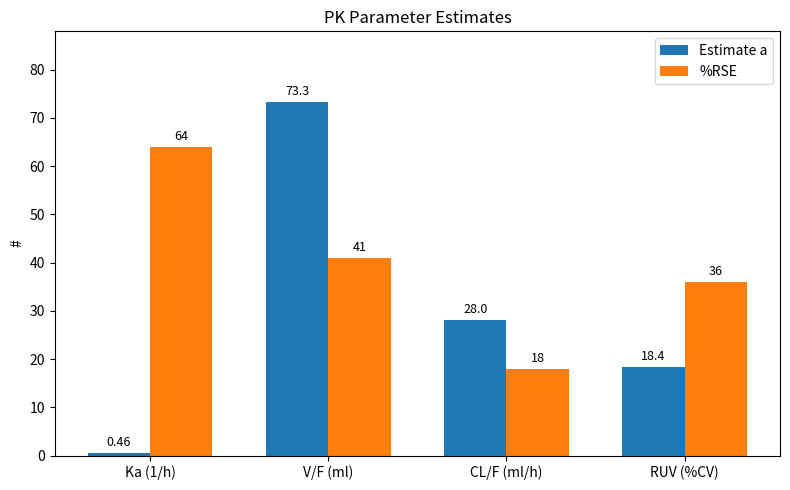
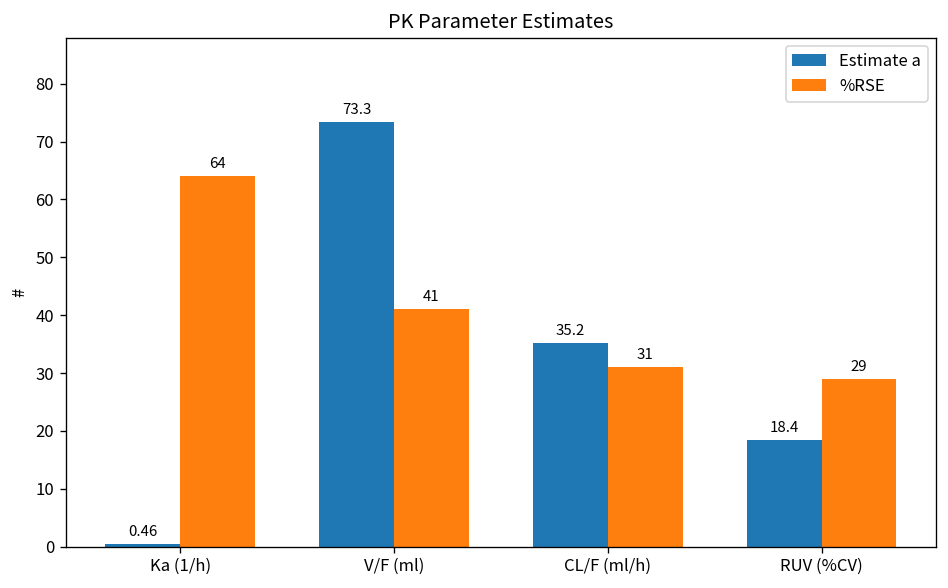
Estimate a, CL/F (ml/h): 28.0 -> 35.2
%RSE, CL/F (ml/h): 18 -> 31
%RSE, RUV (%CV): 36 -> 29
